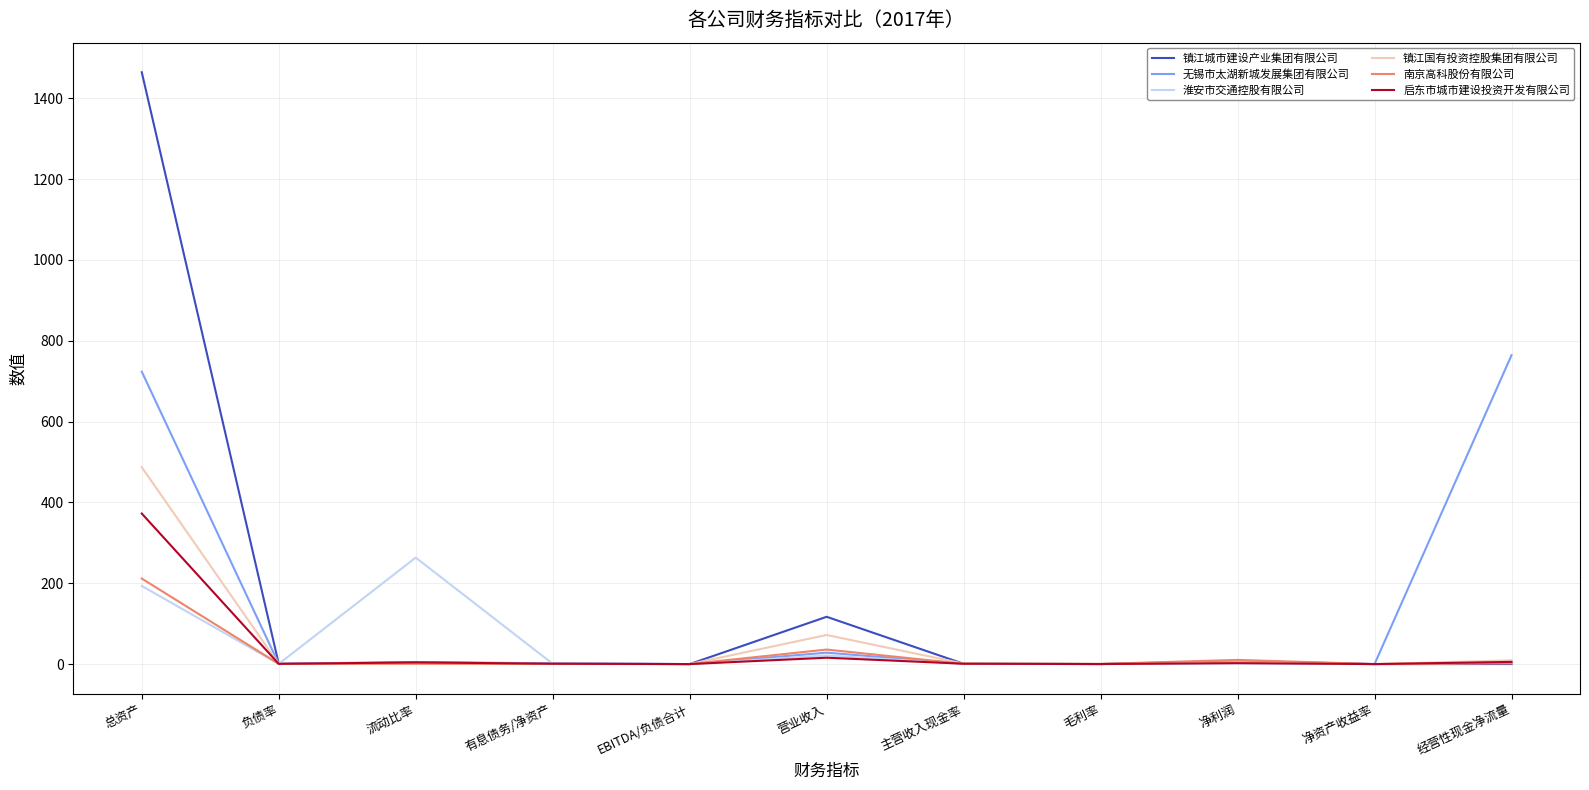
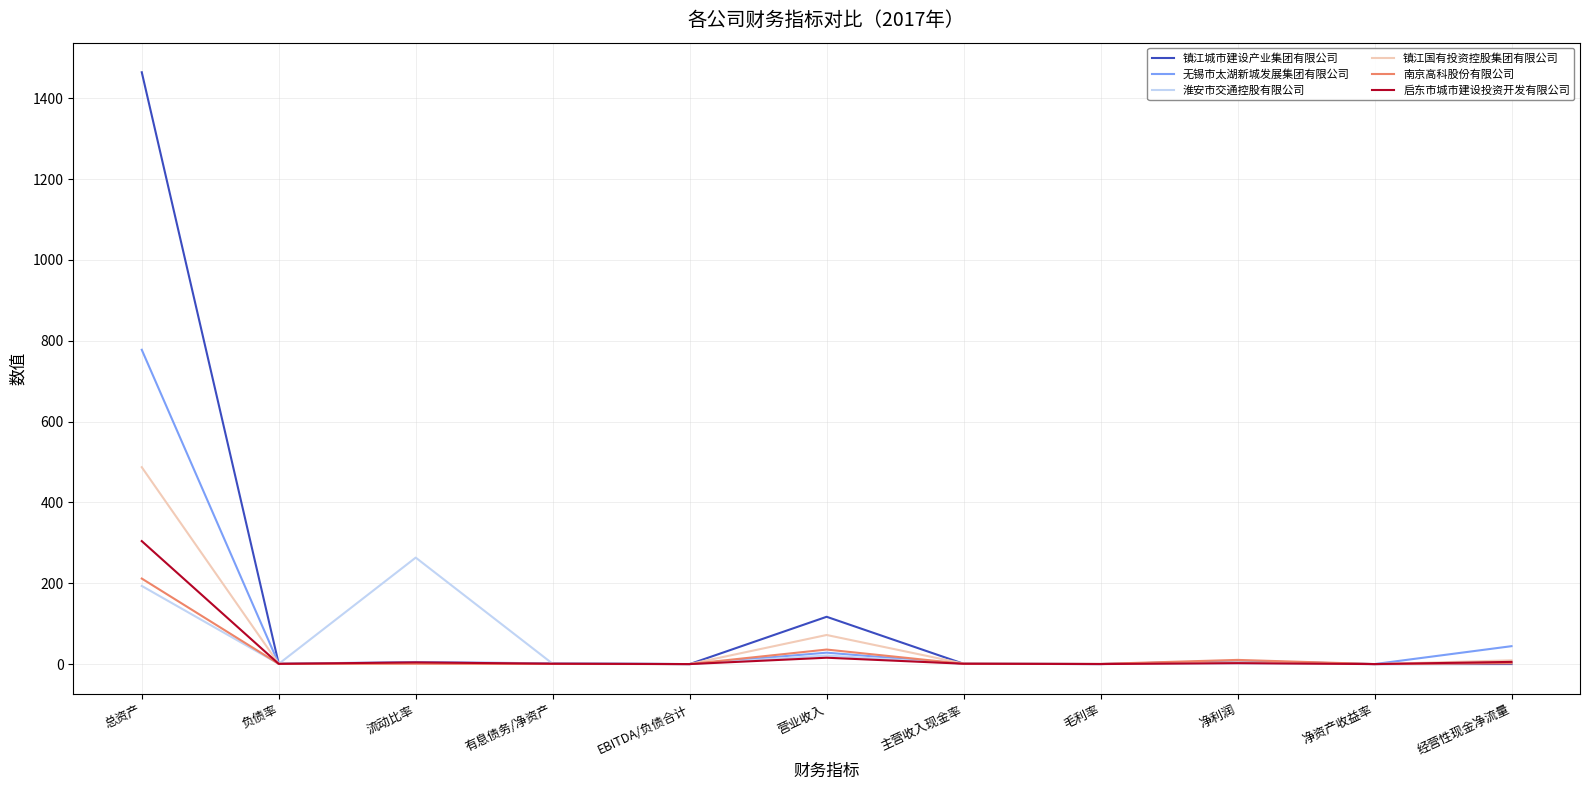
无锡市太湖新城发展集团有限公司, 总资产: 720 -> 780
启东市城市建设投资开发有限公司, 总资产: 370 -> 300
无锡市太湖新城发展集团有限公司, 经营性现金净流量: 760 -> 40
